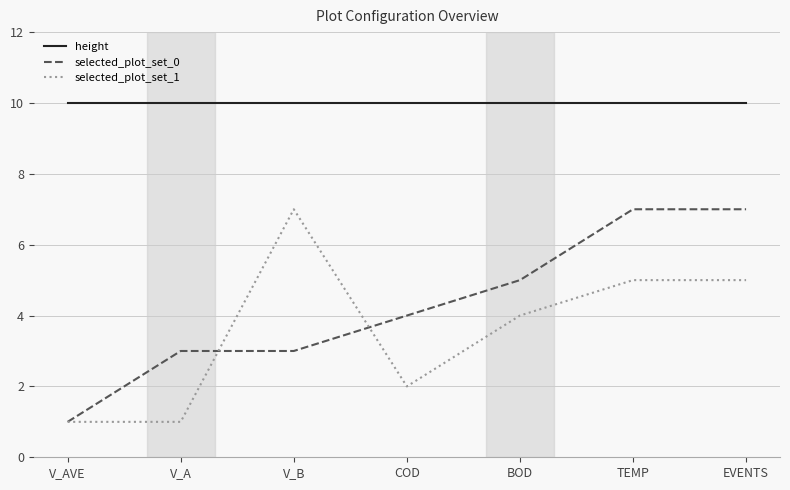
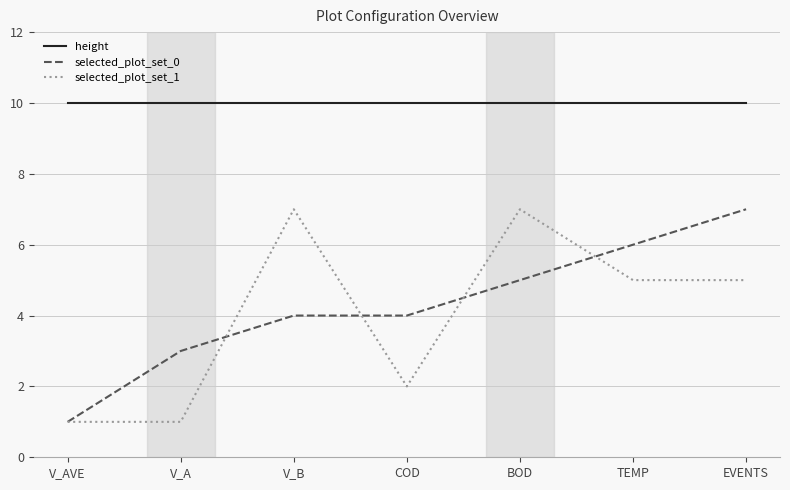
selected_plot_set_0, V_B: 3 -> 4
selected_plot_set_1, BOD: 4 -> 7
selected_plot_set_0, TEMP: 7 -> 6
